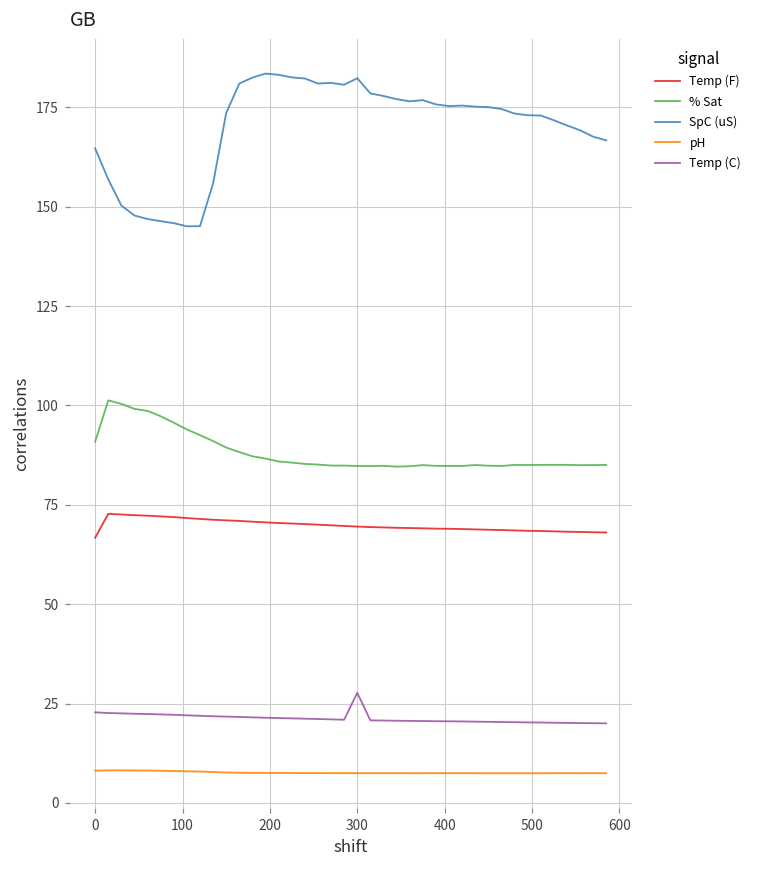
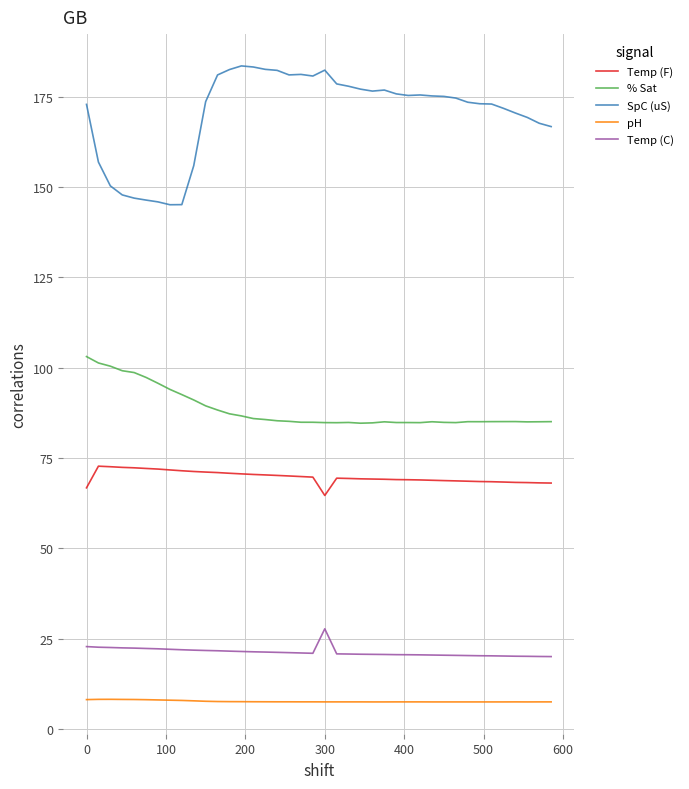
% Sat, 0: 91 -> 103
SpC (uS), 0: 165 -> 173
Temp (F), 300: 70 -> 65
